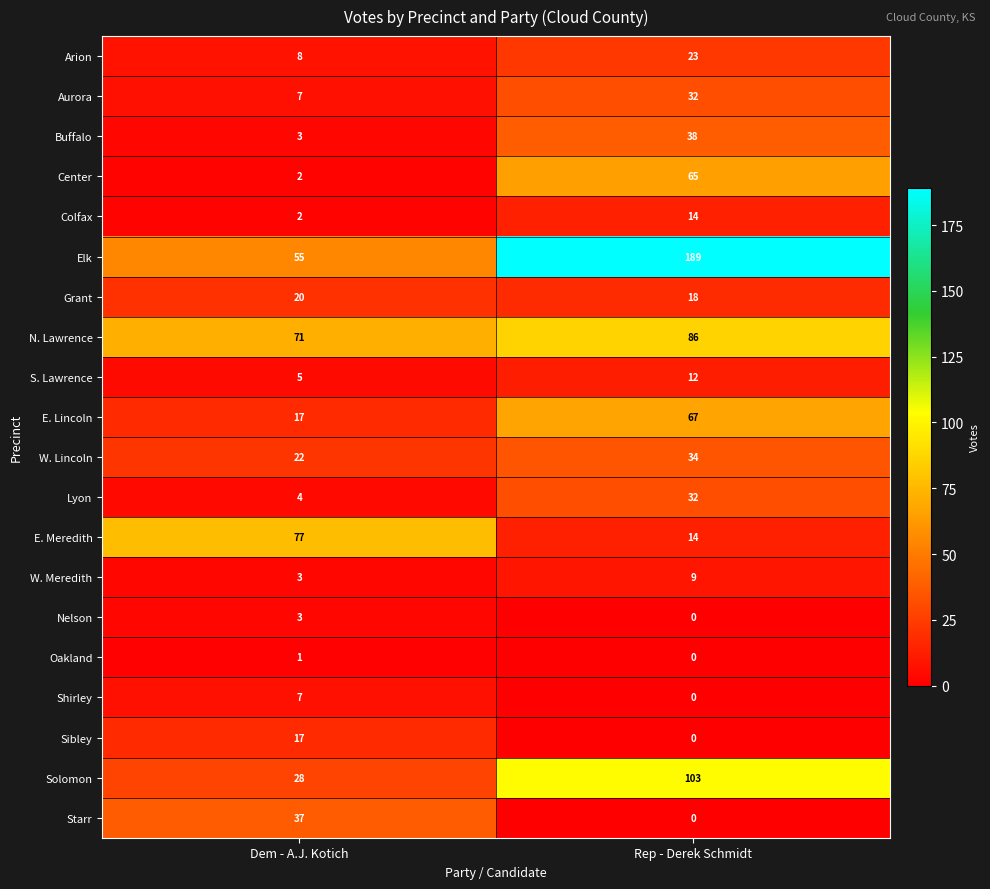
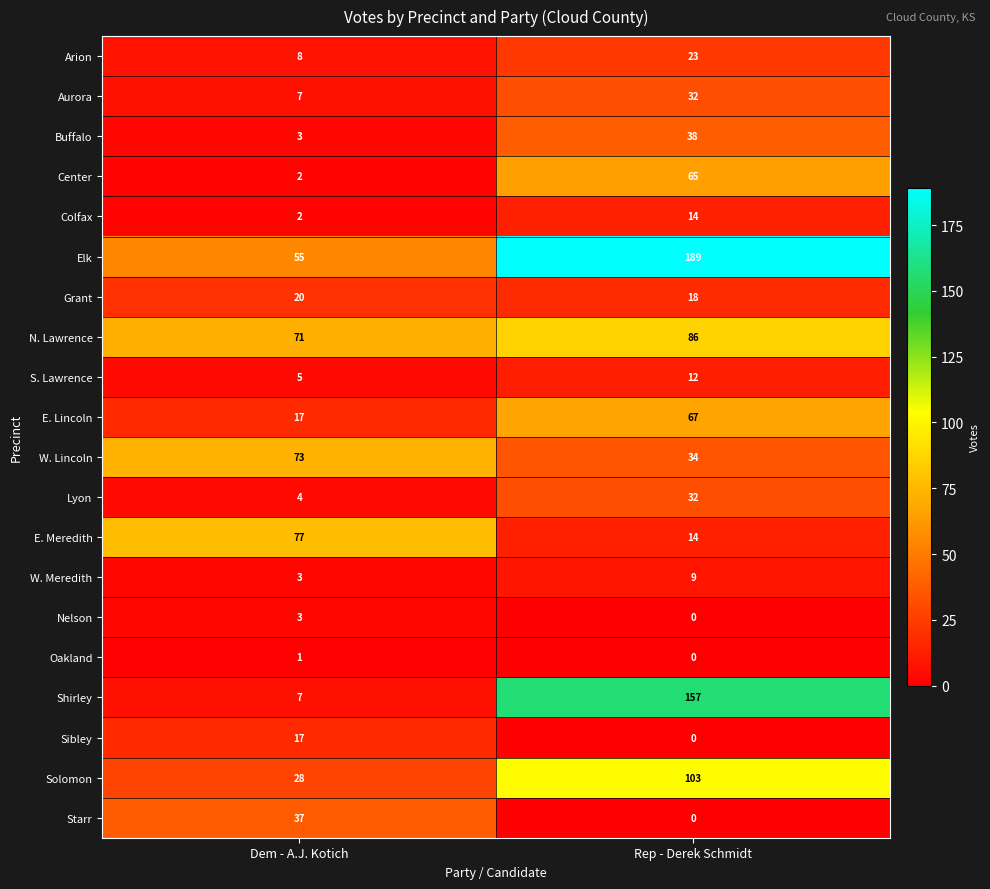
W. Lincoln, Dem - A.J. Kotich: 22 -> 73
Shirley, Rep - Derek Schmidt: 0 -> 157
